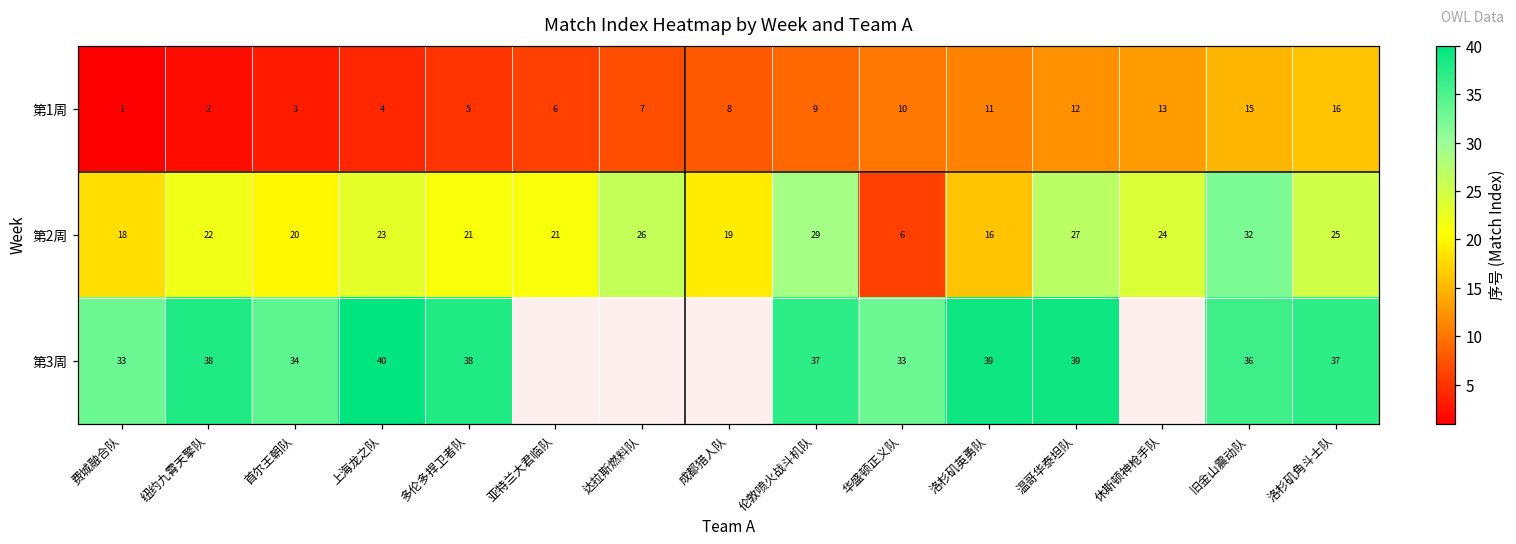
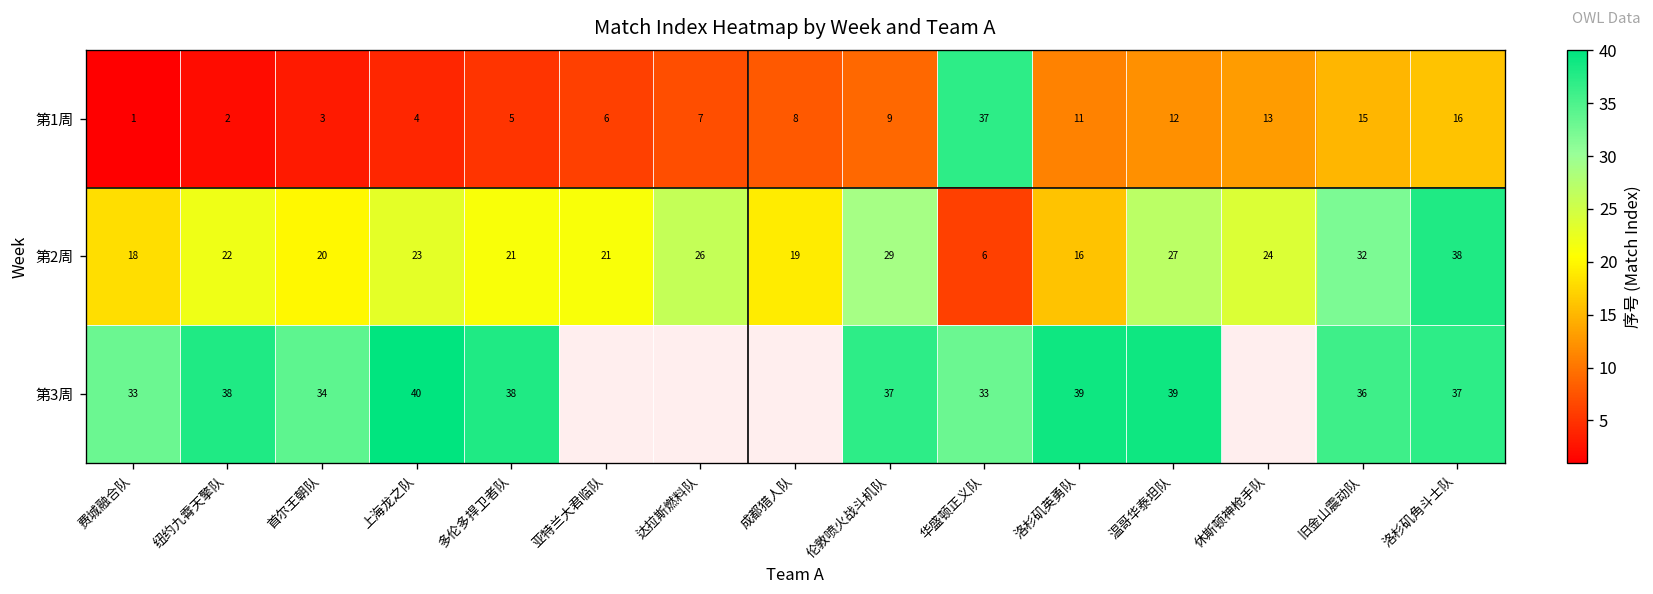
第1周, 华盛顿正义队: 10 -> 37
第2周, 洛杉矶角斗士队: 25 -> 38
